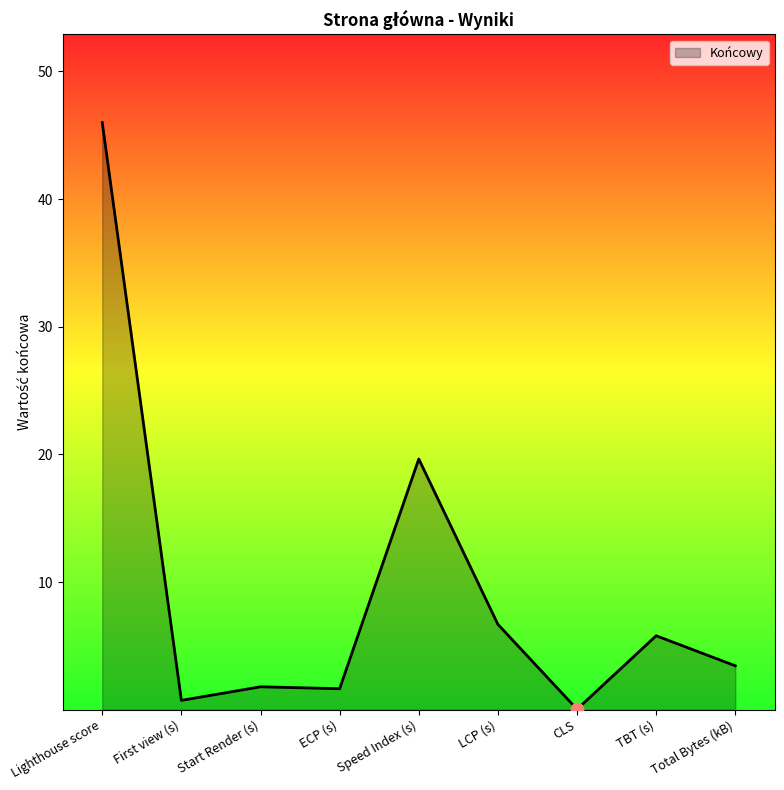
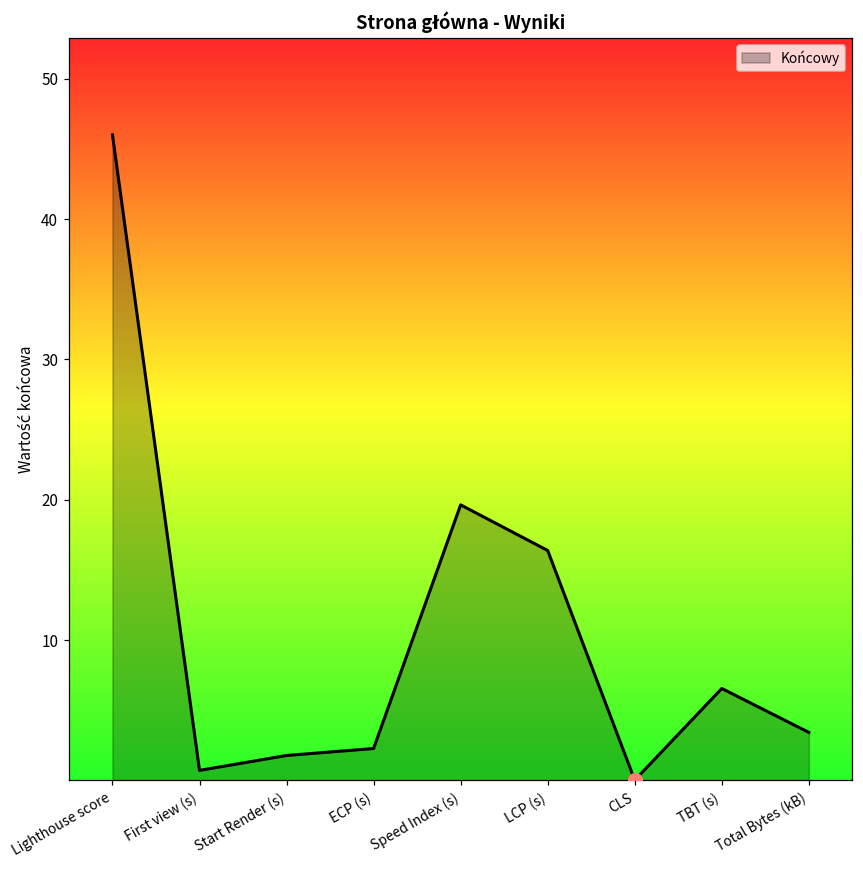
Końcowy, ECP (s): 1.7 -> 2.3
Końcowy, LCP (s): 6.7 -> 16.4
Końcowy, TBT (s): 5.8 -> 6.6
